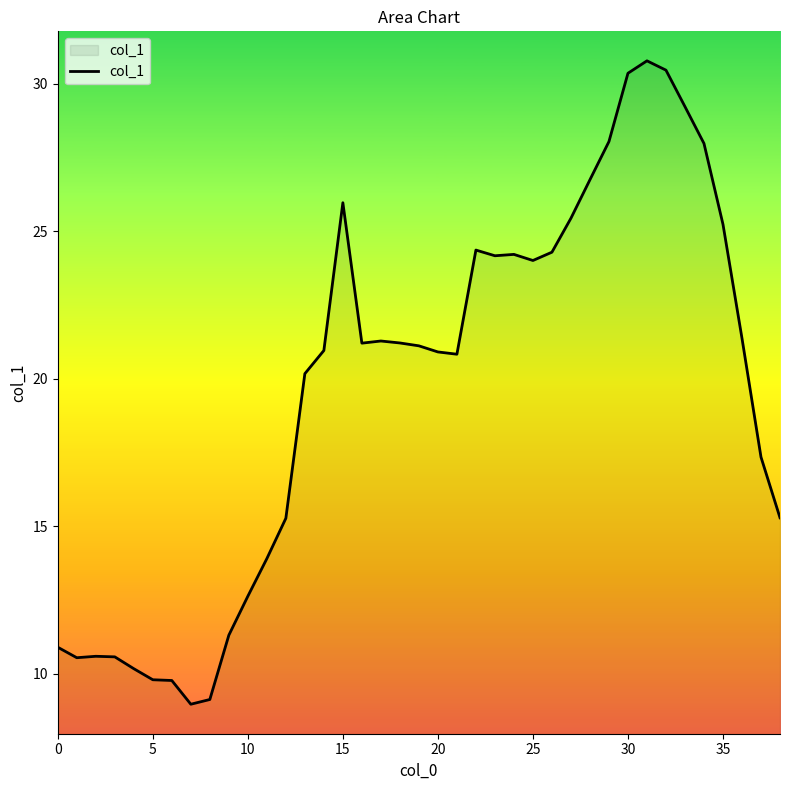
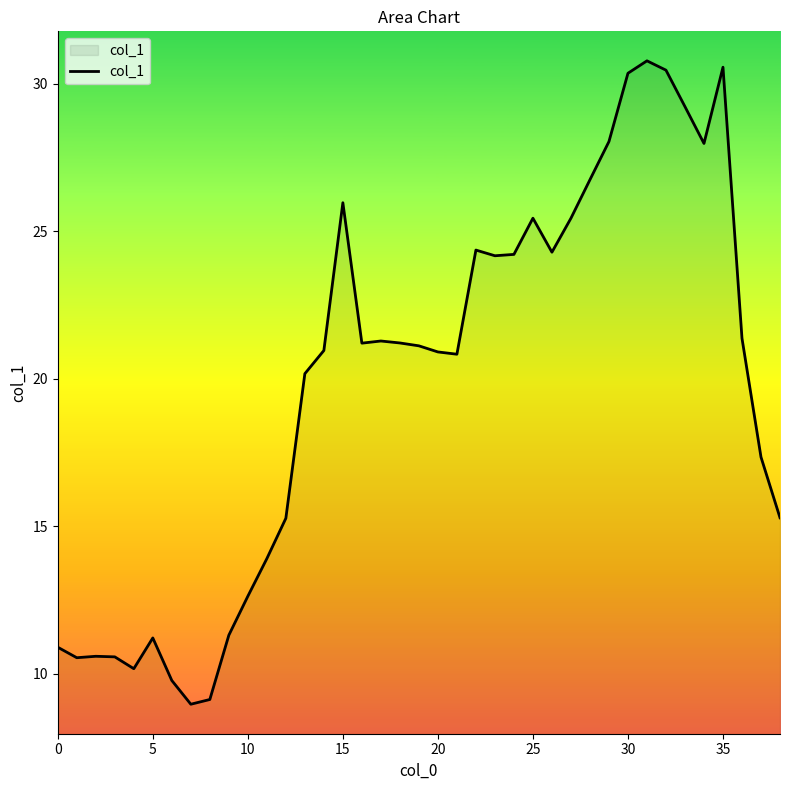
5: 9.8 -> 11.2
25: 24.0 -> 25.4
35: 25.2 -> 30.6
